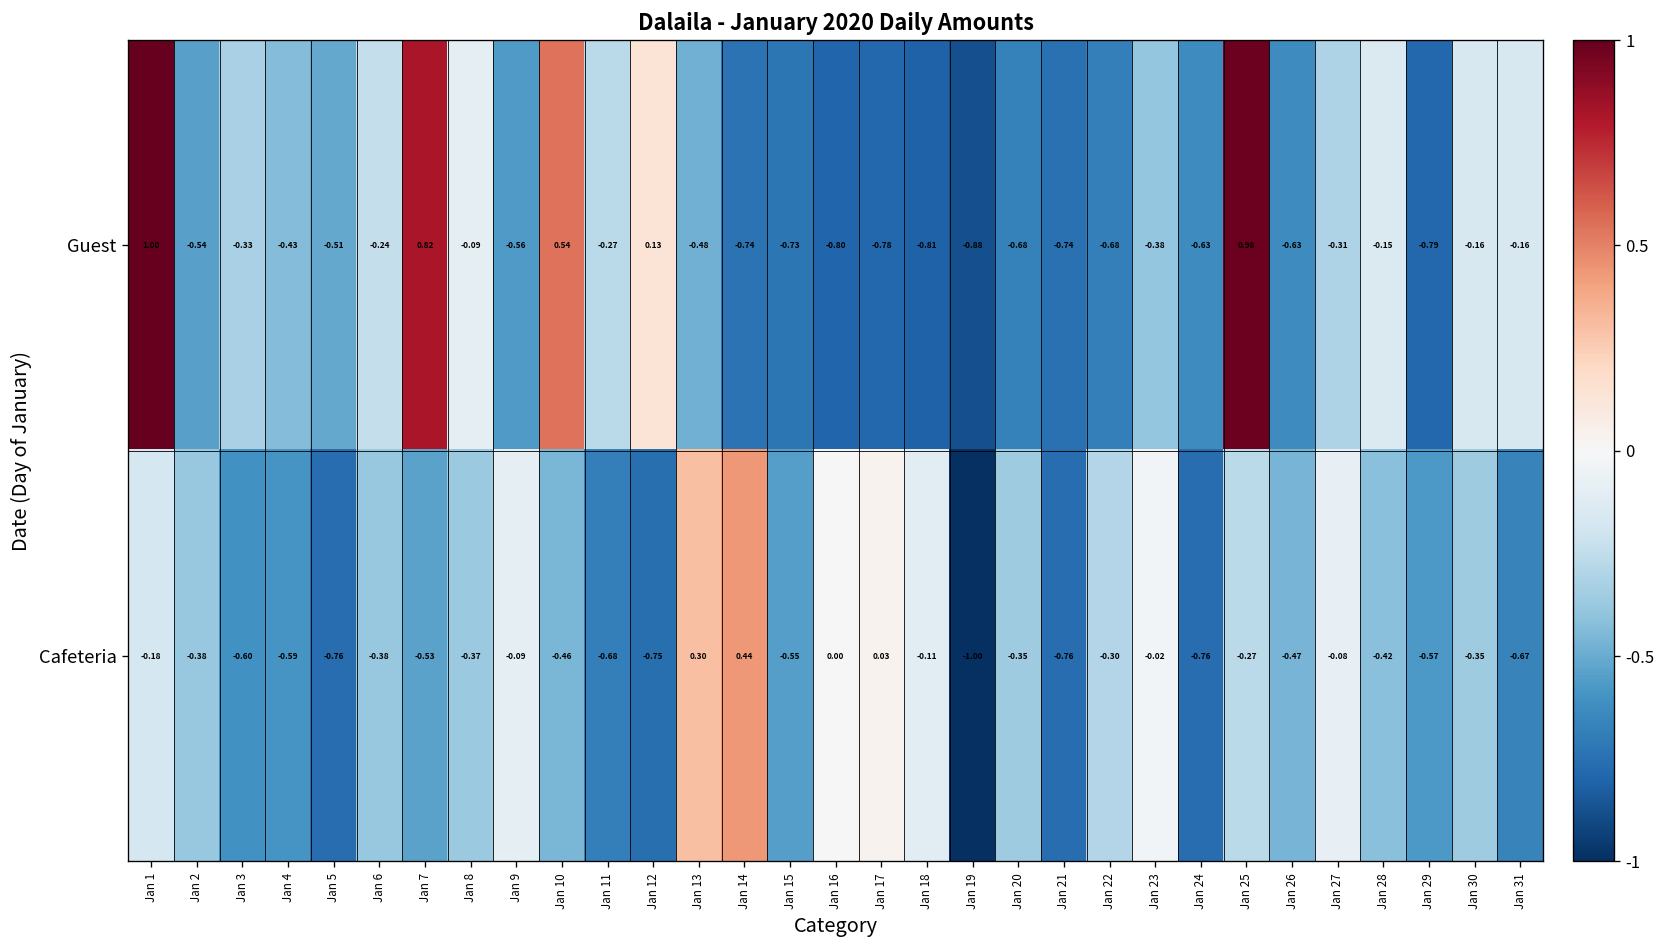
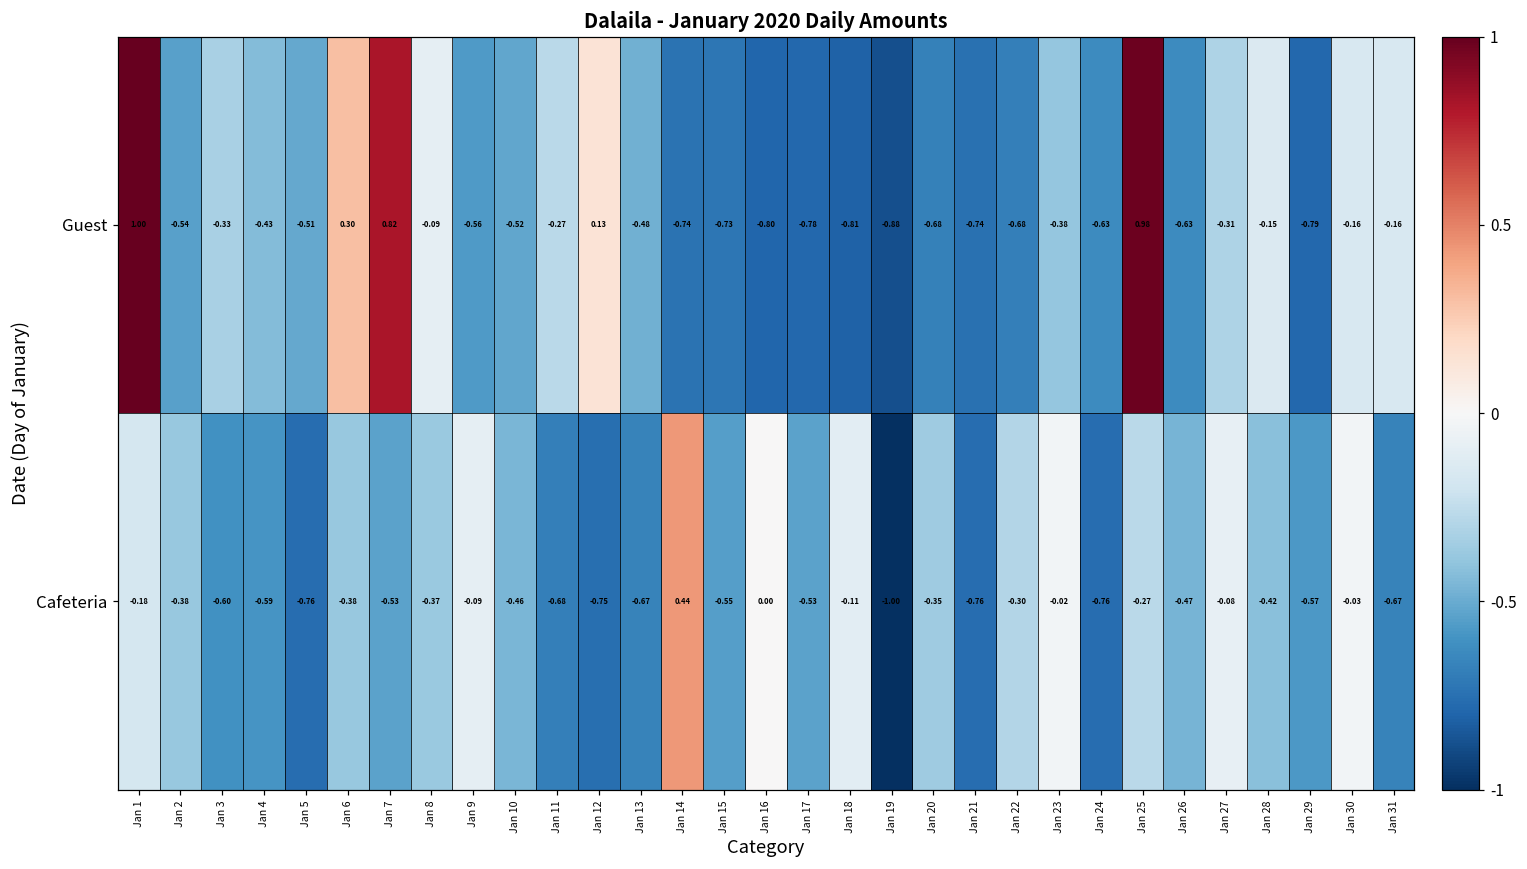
Guest, Jan 6: -0.24 -> 0.30
Guest, Jan 10: 0.54 -> -0.52
Cafeteria, Jan 13: 0.30 -> -0.67
Cafeteria, Jan 17: 0.03 -> -0.53
Cafeteria, Jan 30: -0.35 -> -0.03
